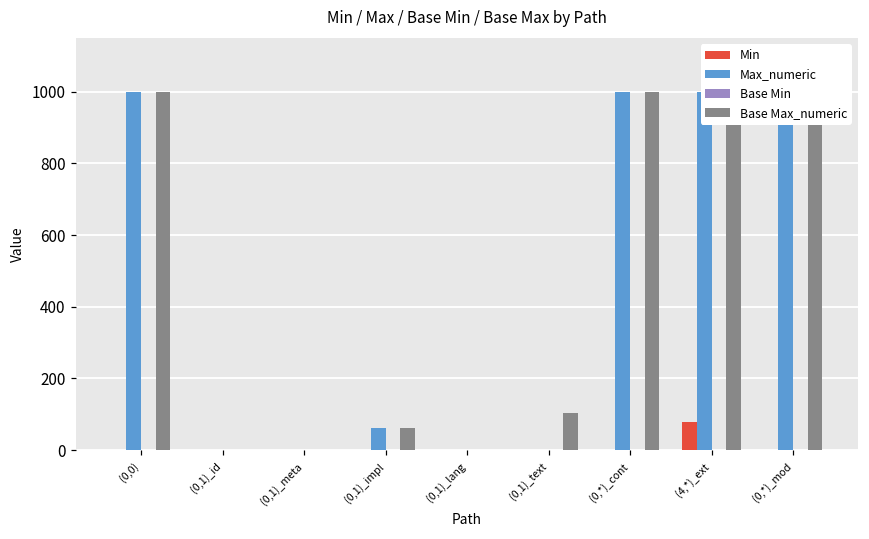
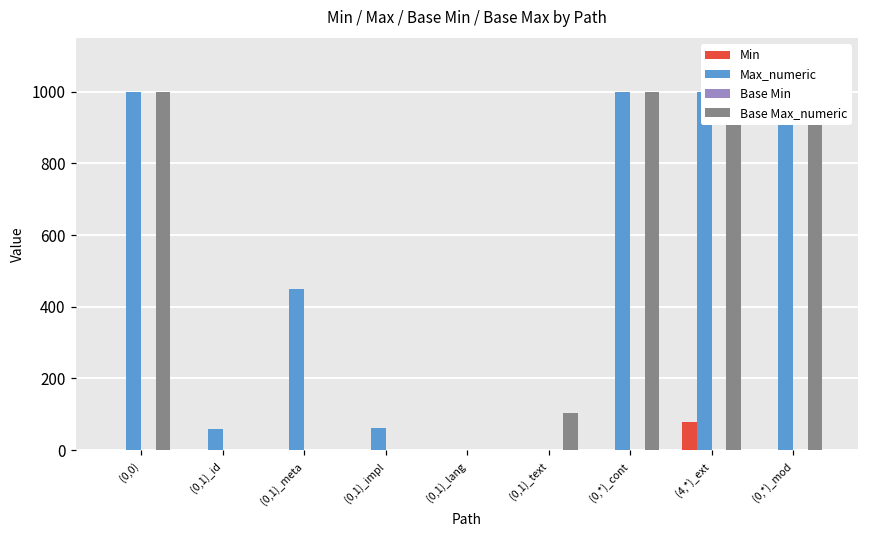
Max_numeric, (0,1)_id: 0 -> 60
Max_numeric, (0,1)_meta: 0 -> 450
Base Max_numeric, (0,1)_impl: 60 -> 0
